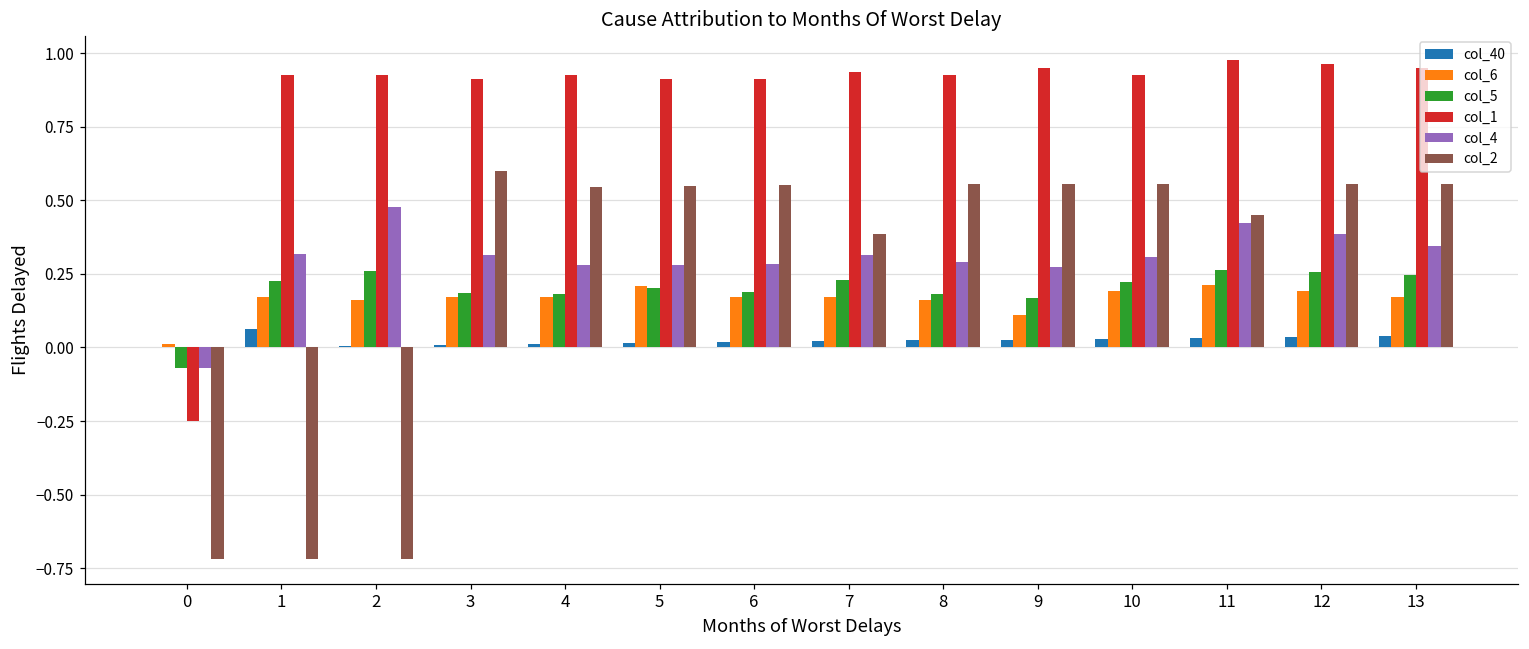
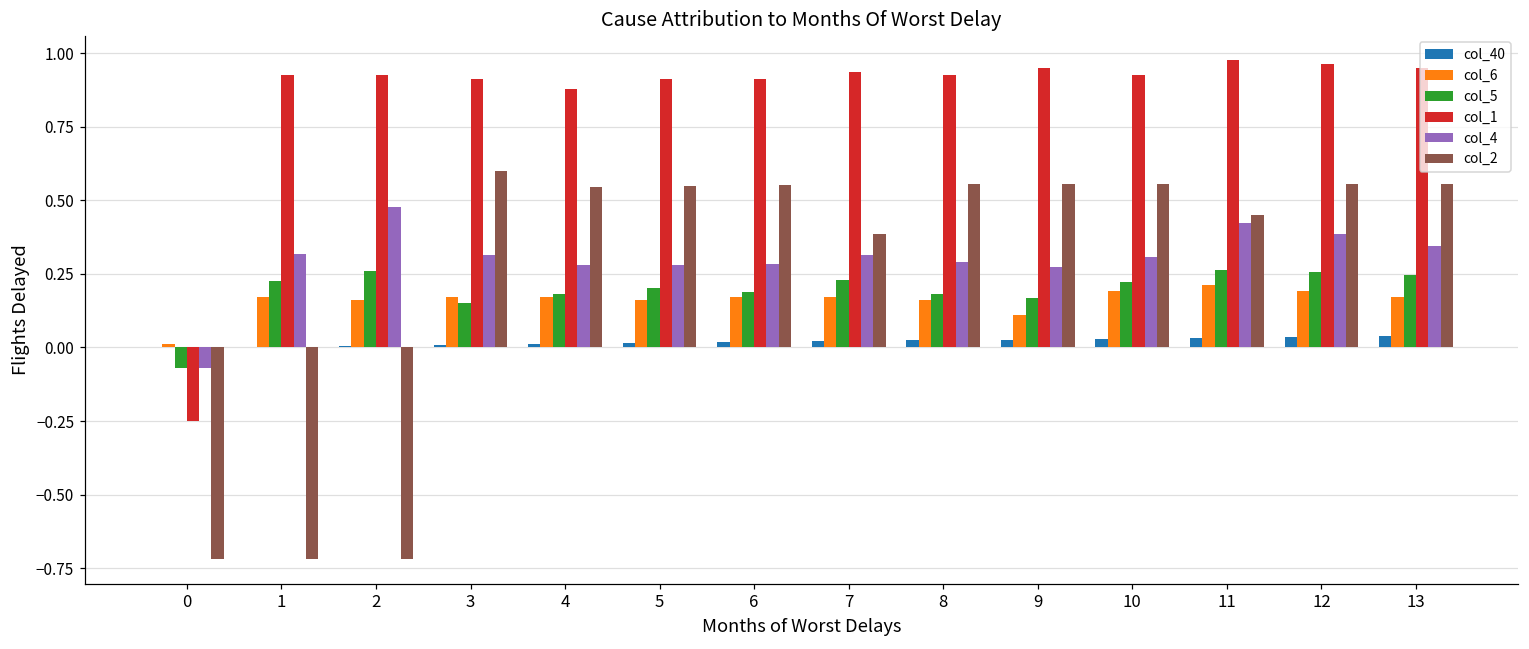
col_40, 1: 0.06 -> 0.00
col_5, 3: 0.19 -> 0.15
col_1, 4: 0.93 -> 0.88
col_6, 5: 0.21 -> 0.16
